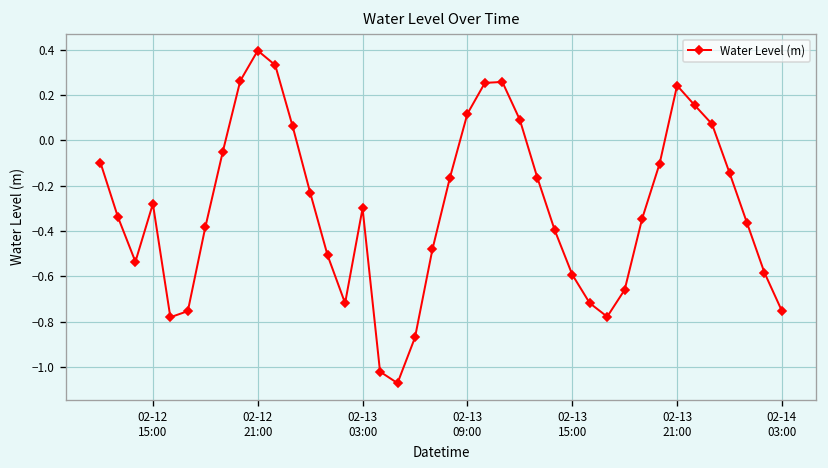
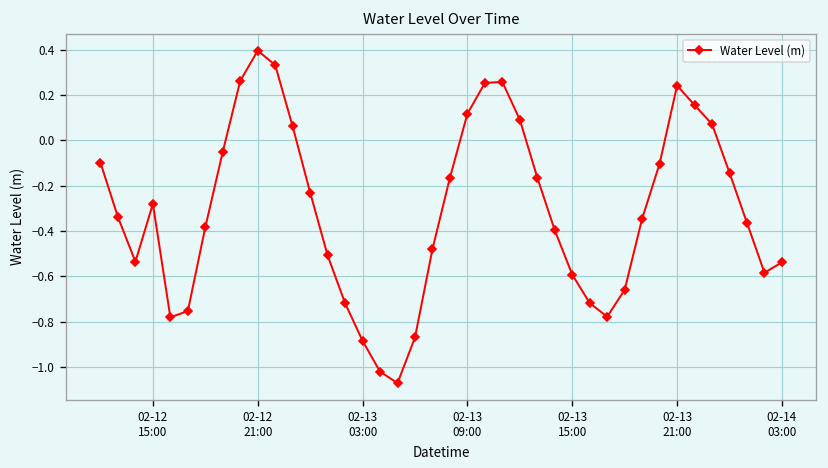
02-13 03:00: -0.30 -> -0.88
02-14 03:00: -0.75 -> -0.54
